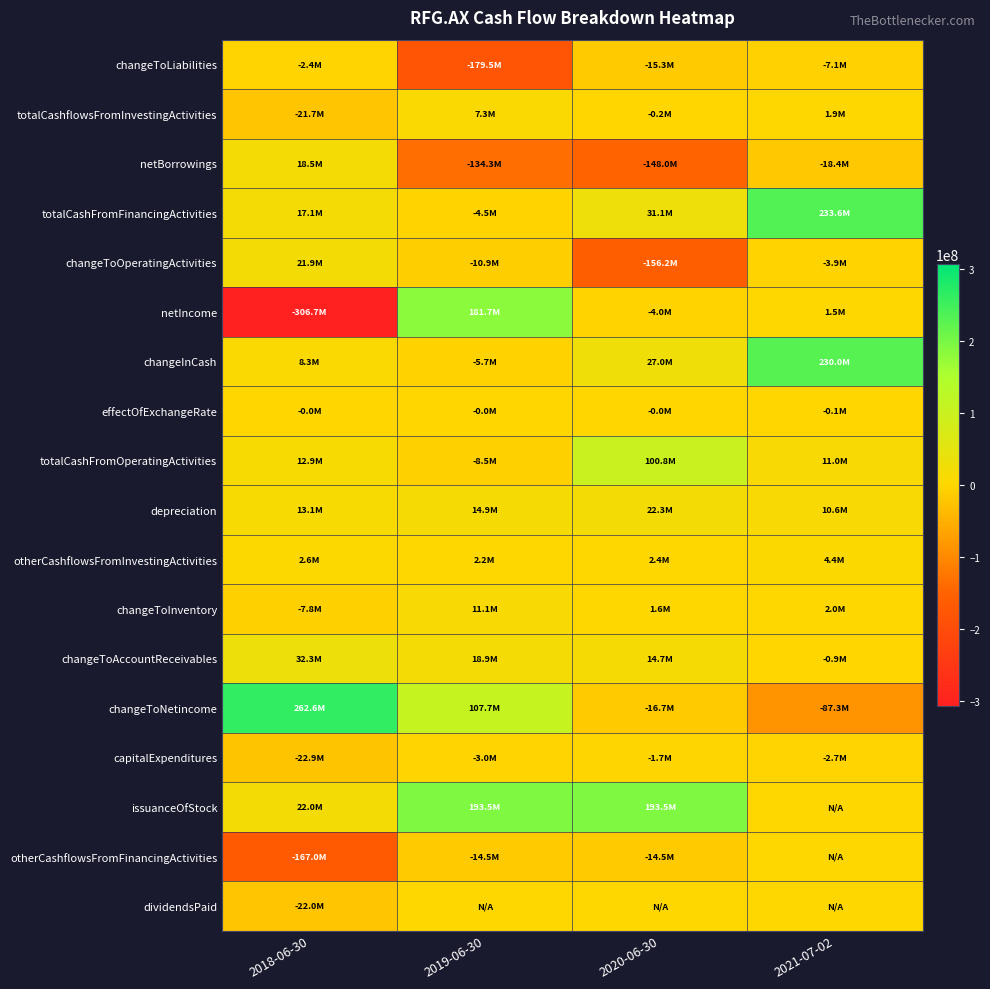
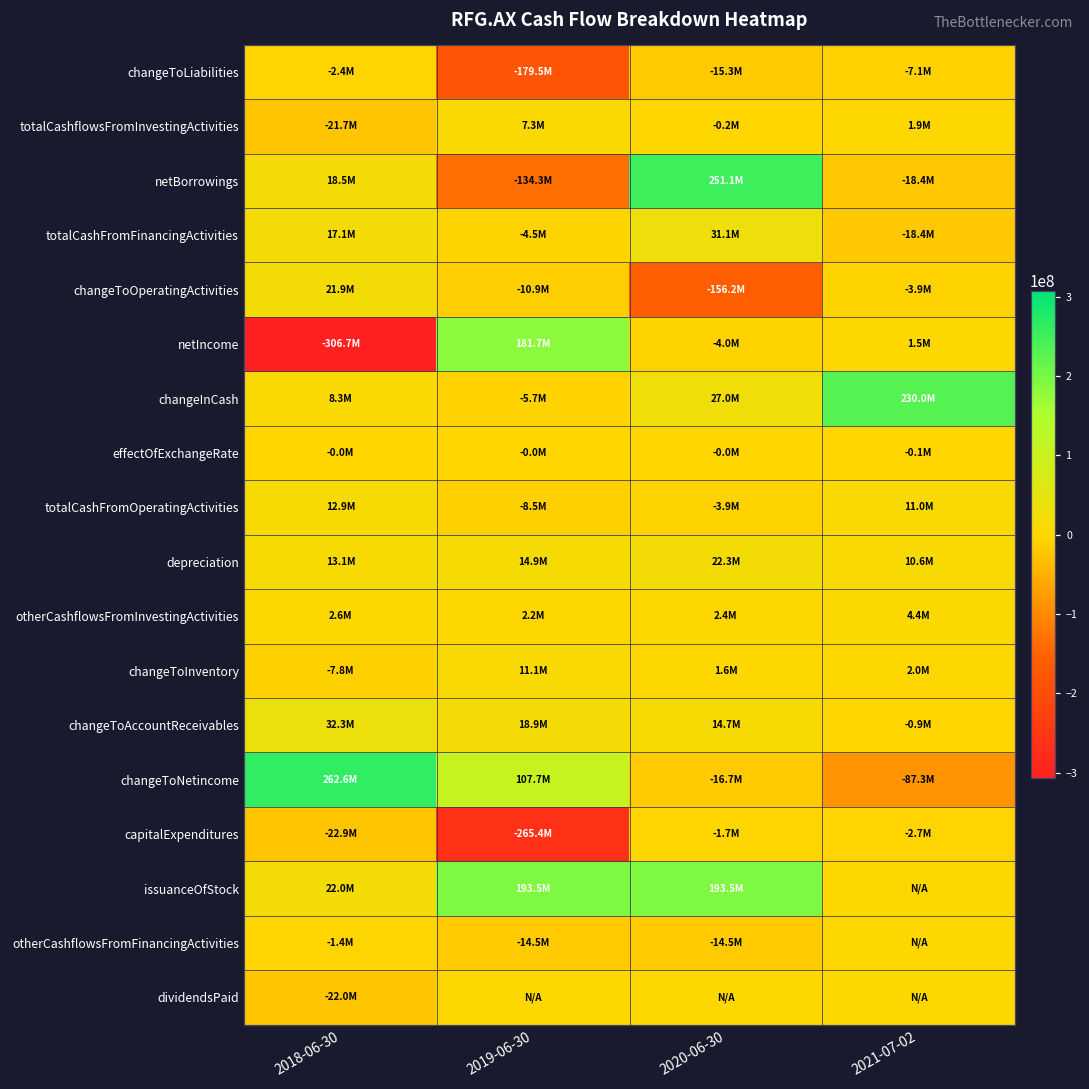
netBorrowings, 2020-06-30: -148.0M -> 251.1M
totalCashFromFinancingActivities, 2021-07-02: 233.6M -> -18.4M
totalCashFromOperatingActivities, 2020-06-30: 100.8M -> -3.9M
capitalExpenditures, 2019-06-30: -3.0M -> -265.4M
otherCashflowsFromFinancingActivities, 2018-06-30: -167.0M -> -1.4M
